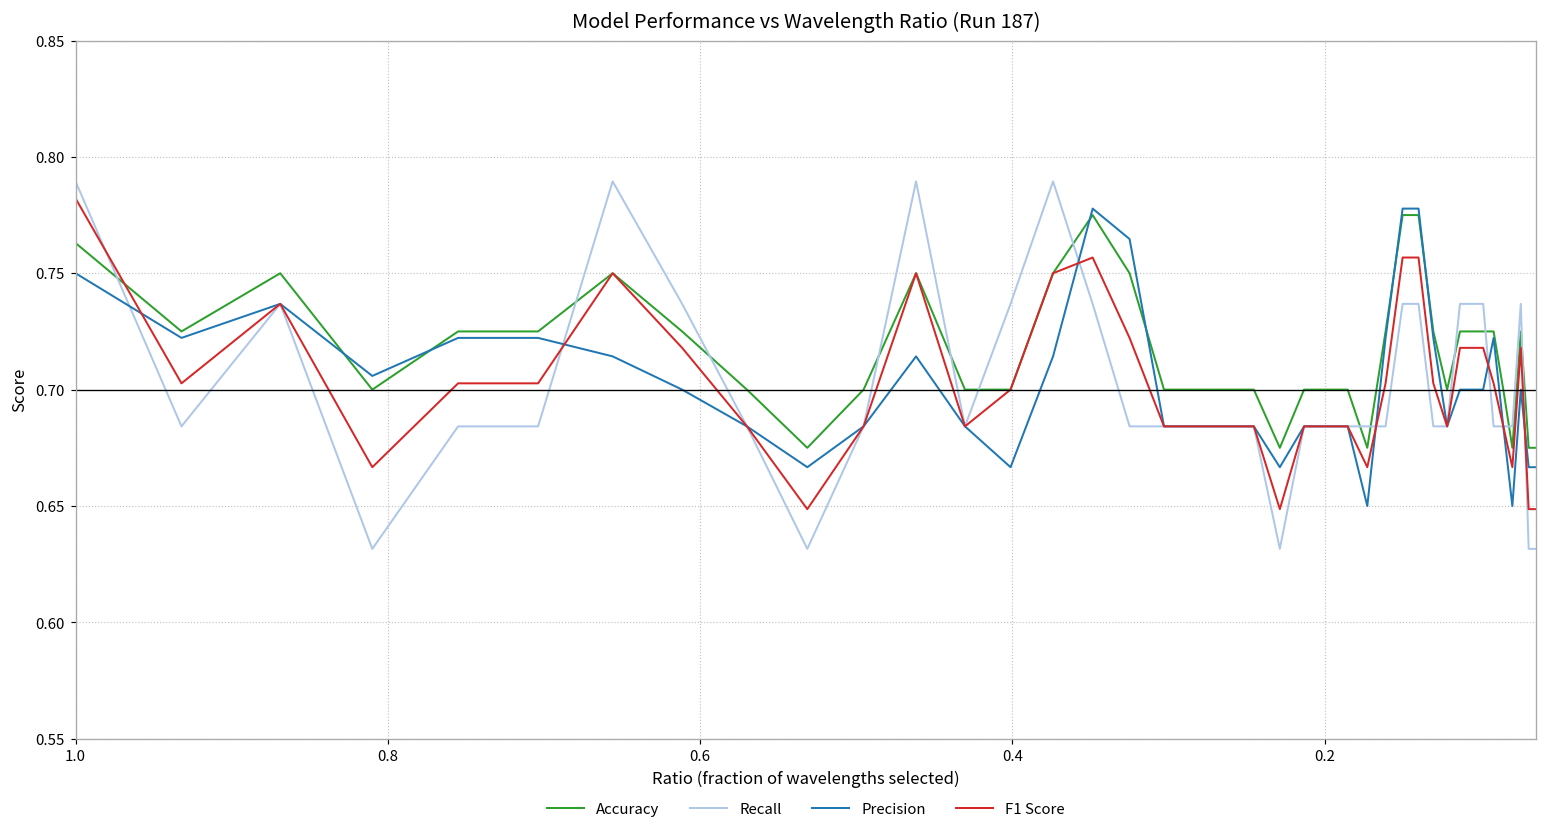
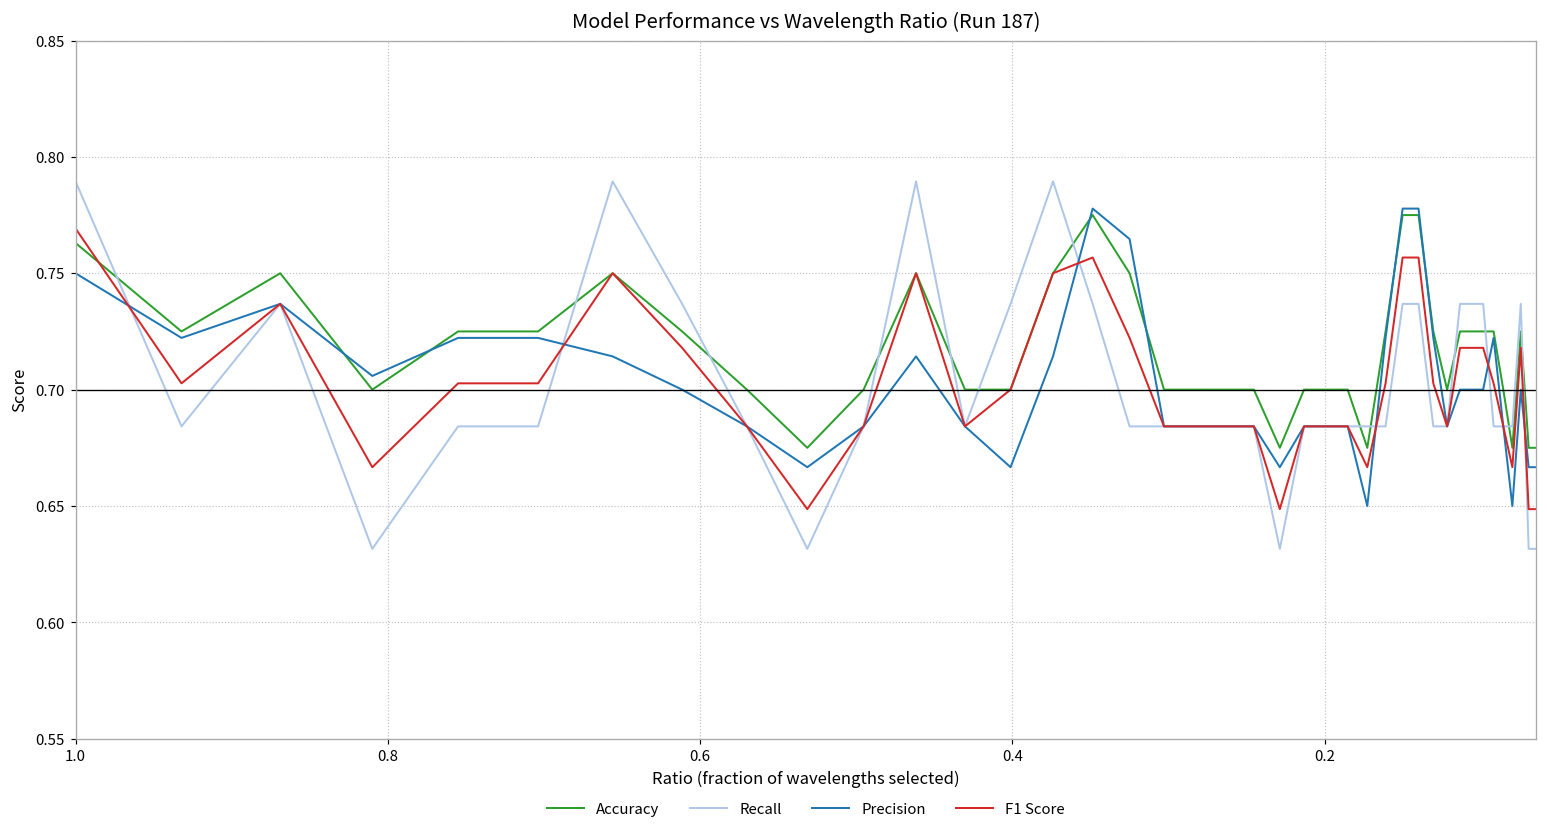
F1 Score, 1.0: 0.782 -> 0.769
